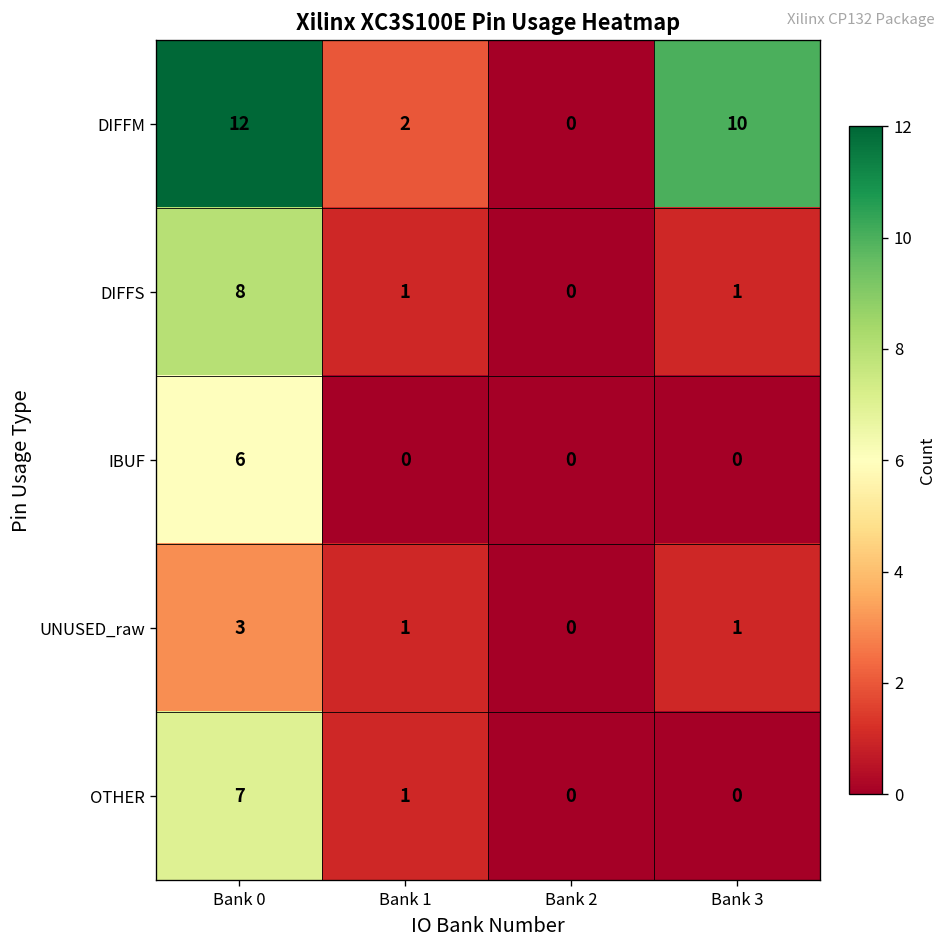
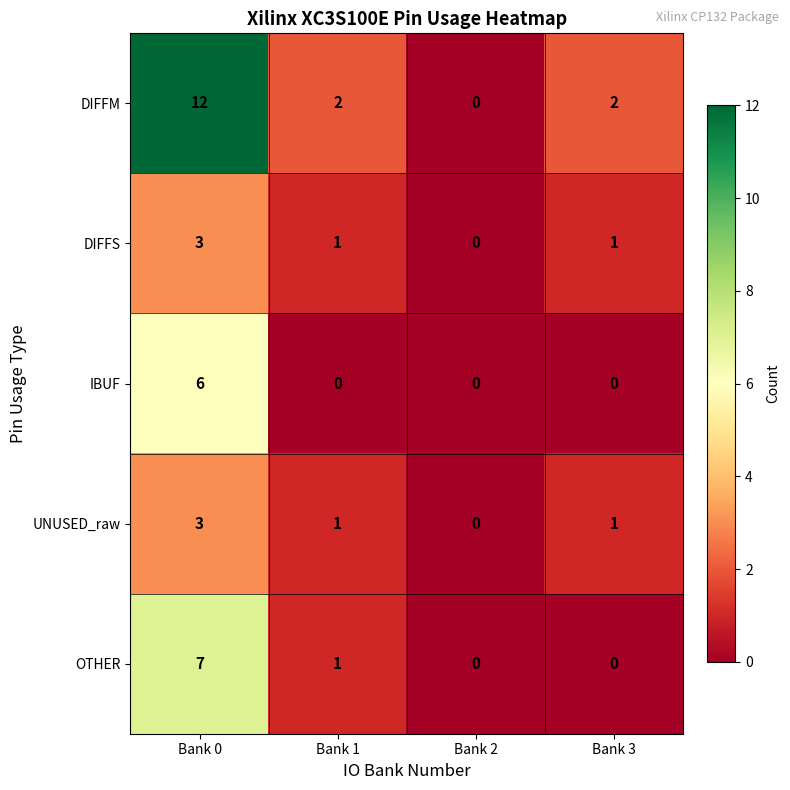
DIFFM, Bank 3: 10 -> 2
DIFFS, Bank 0: 8 -> 3
